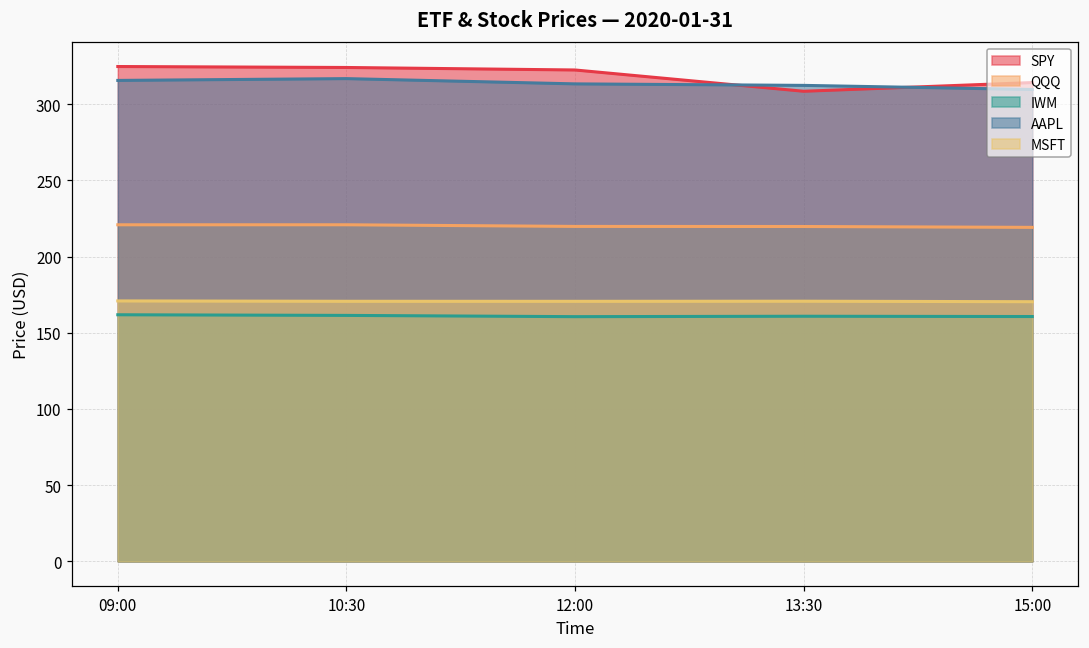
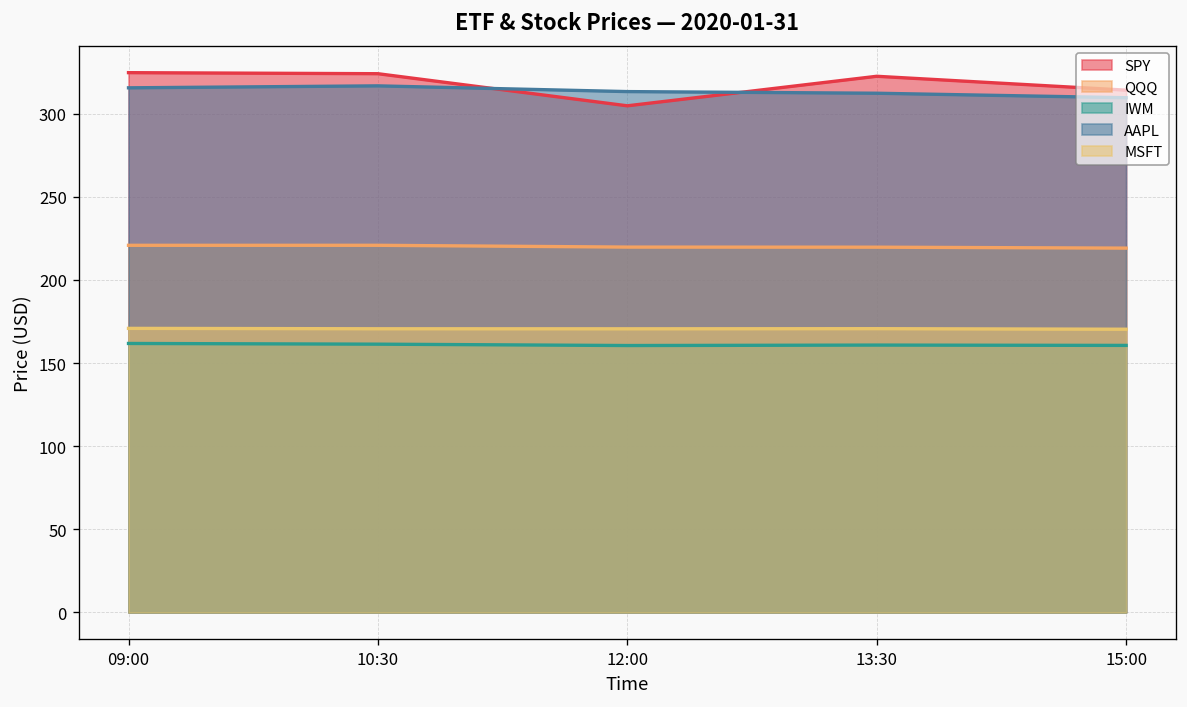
SPY, 12:00: 322 -> 305
SPY, 13:30: 308 -> 323
